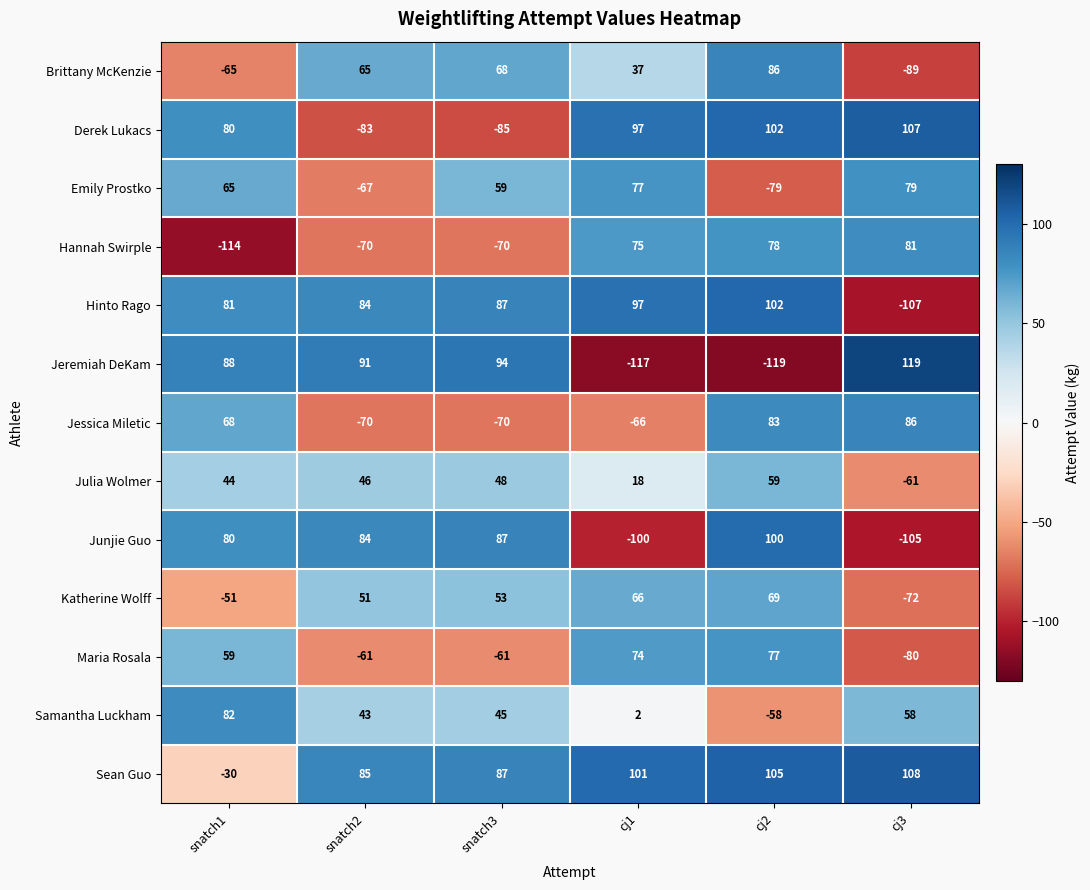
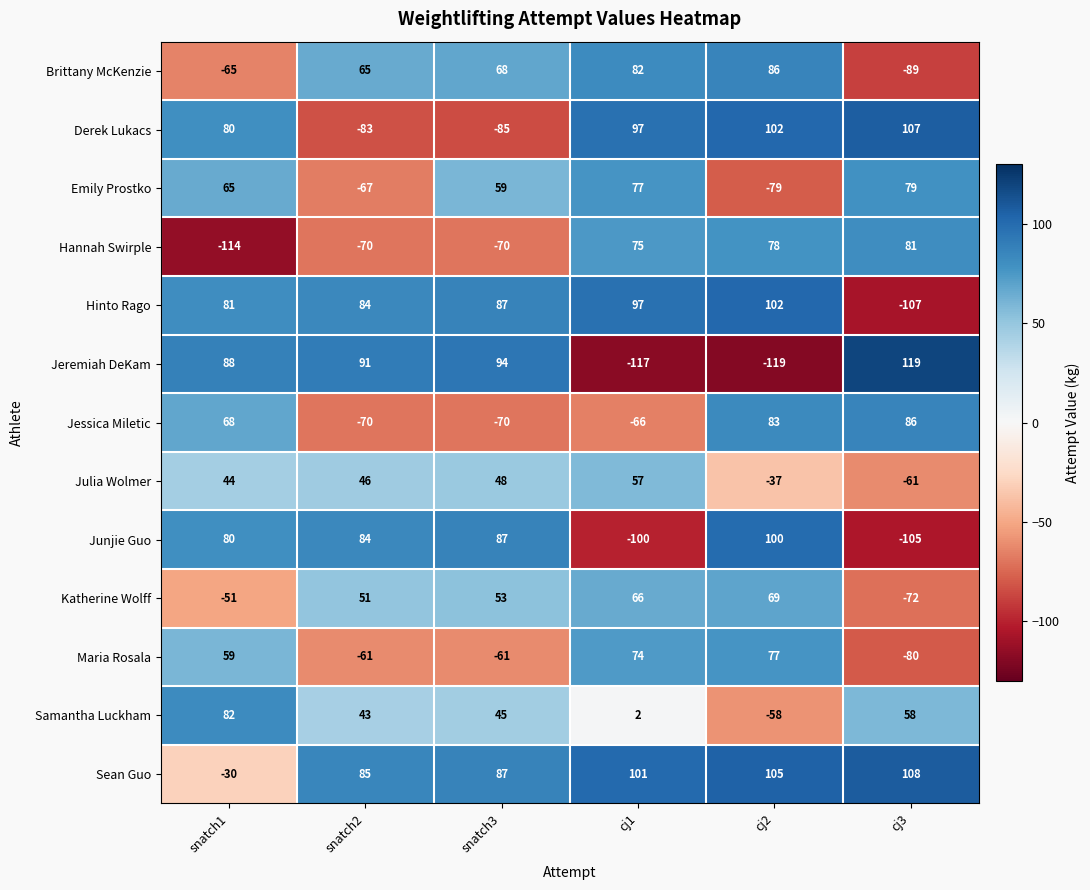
Brittany McKenzie, cj1: 37 -> 82
Julia Wolmer, cj1: 18 -> 57
Julia Wolmer, cj2: 59 -> -37
